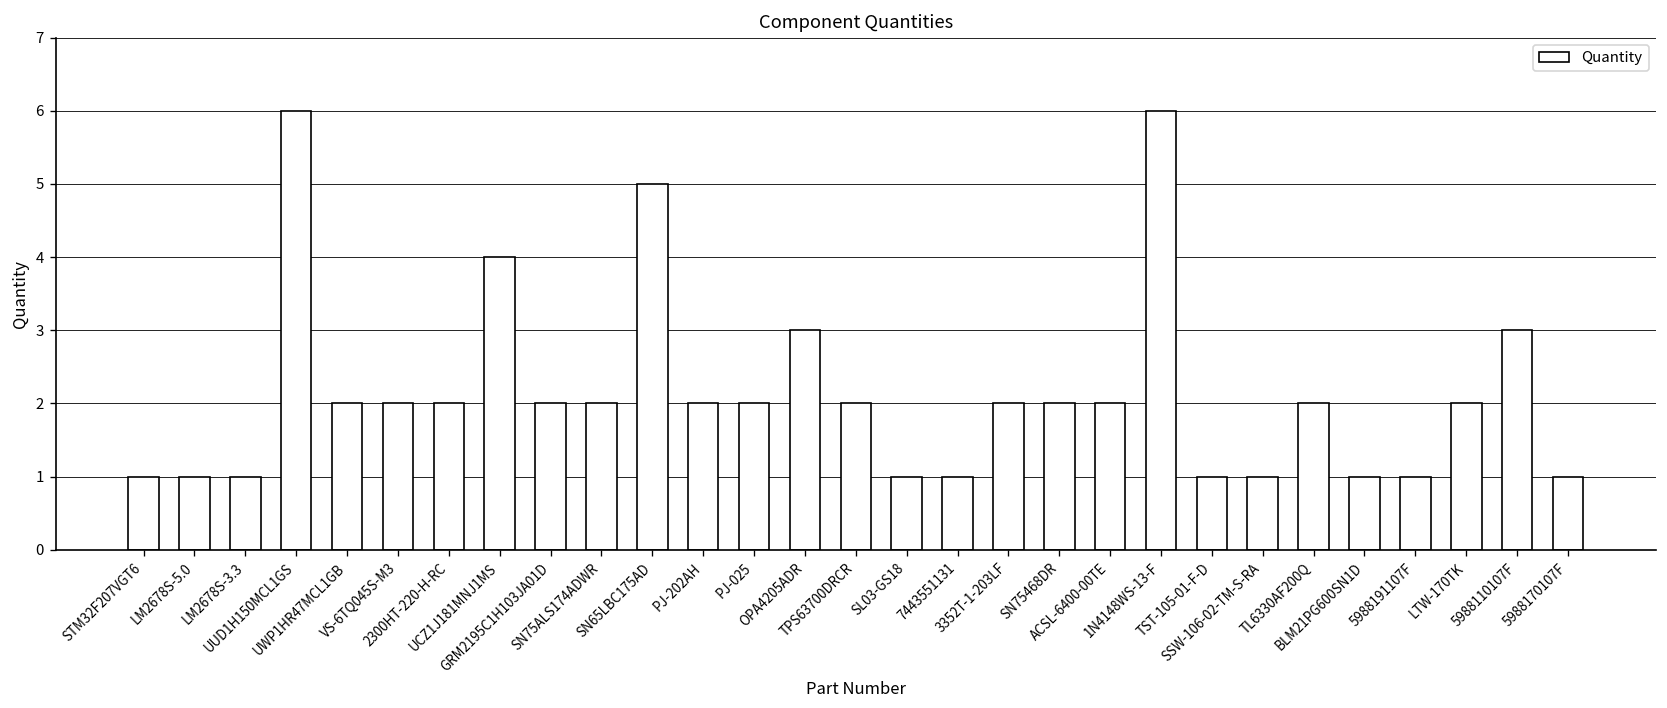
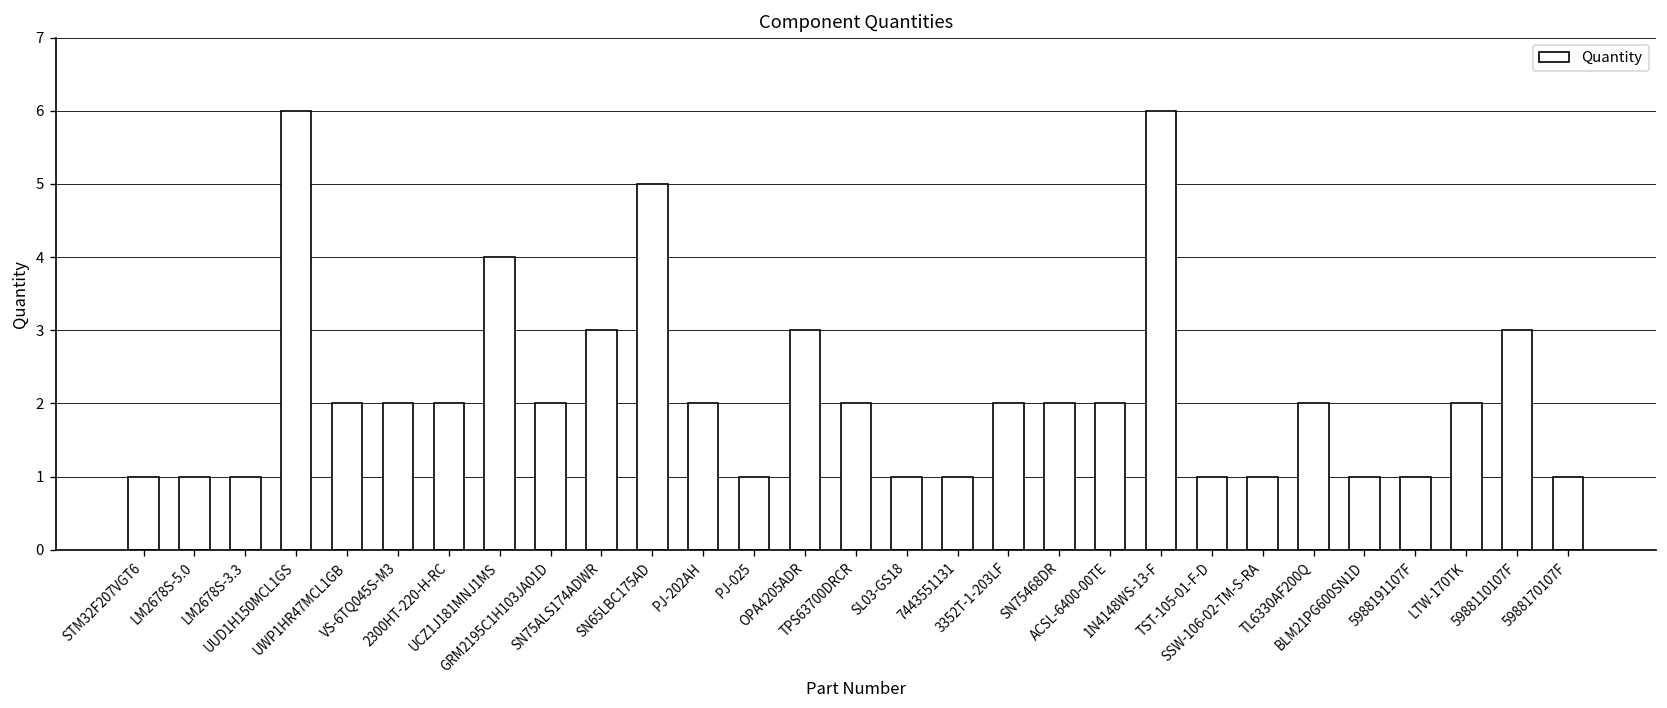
SN75ALS174ADWR: 2 -> 3
PJ-025: 2 -> 1
